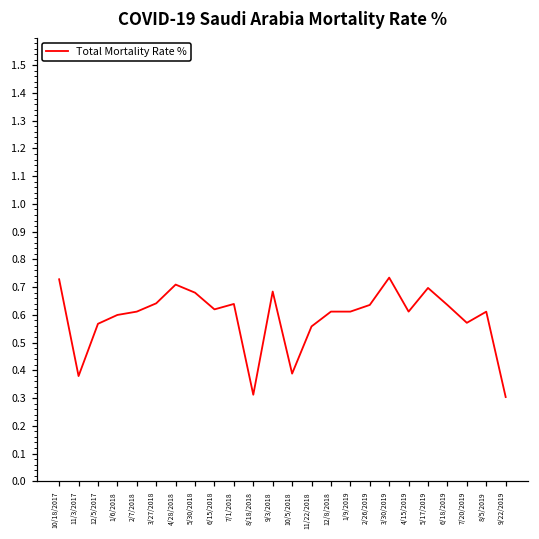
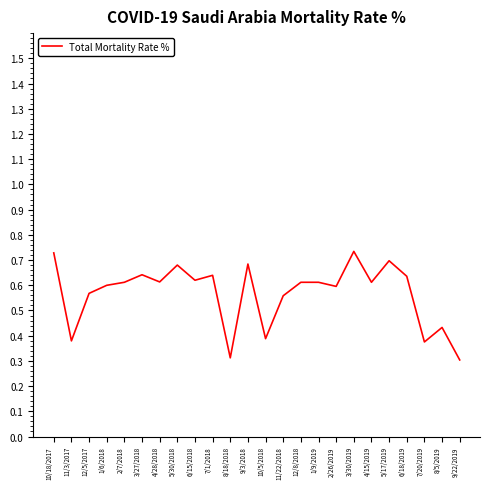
4/28/2018: 0.71 -> 0.61
2/26/2019: 0.64 -> 0.60
7/20/2019: 0.57 -> 0.38
8/5/2019: 0.61 -> 0.43
